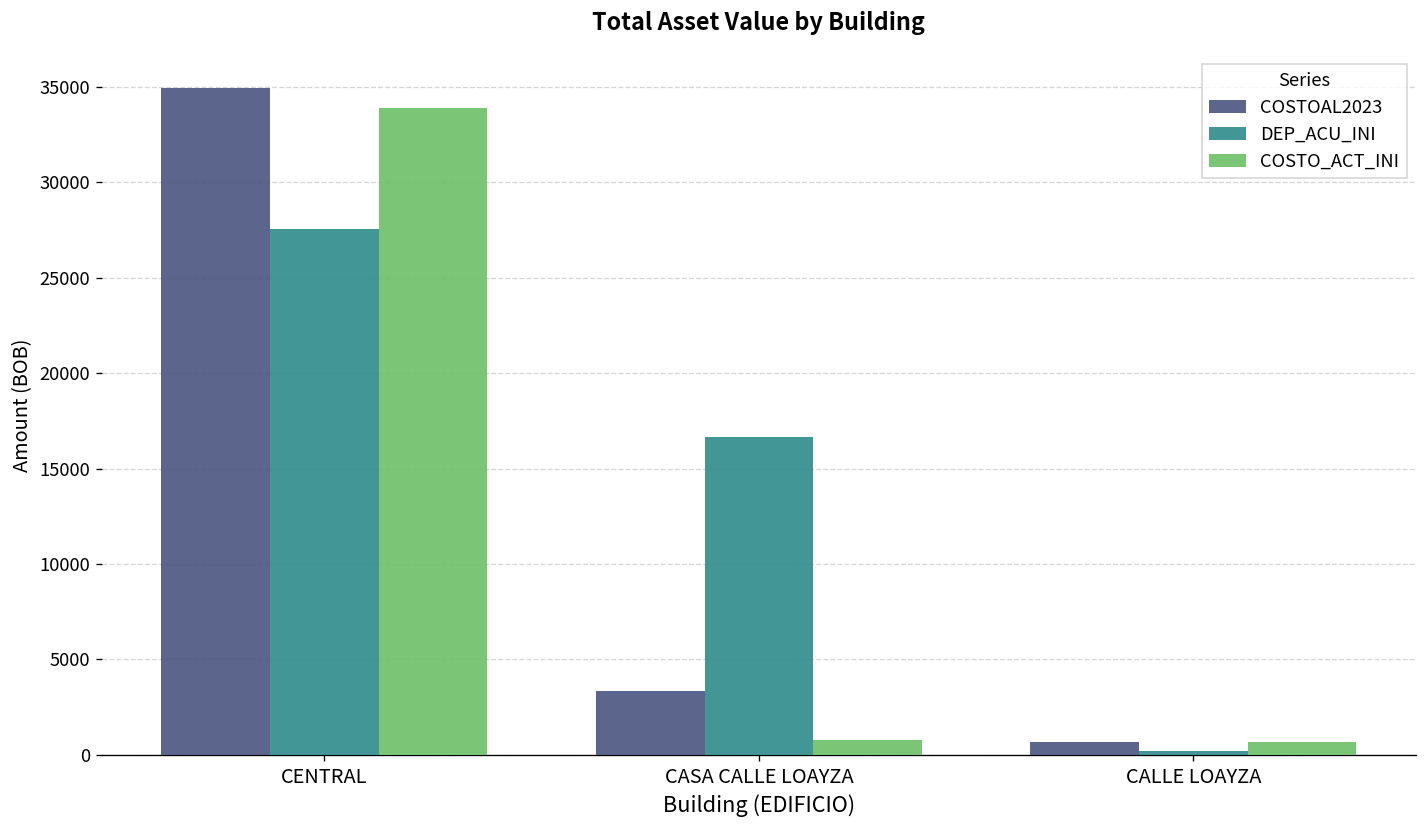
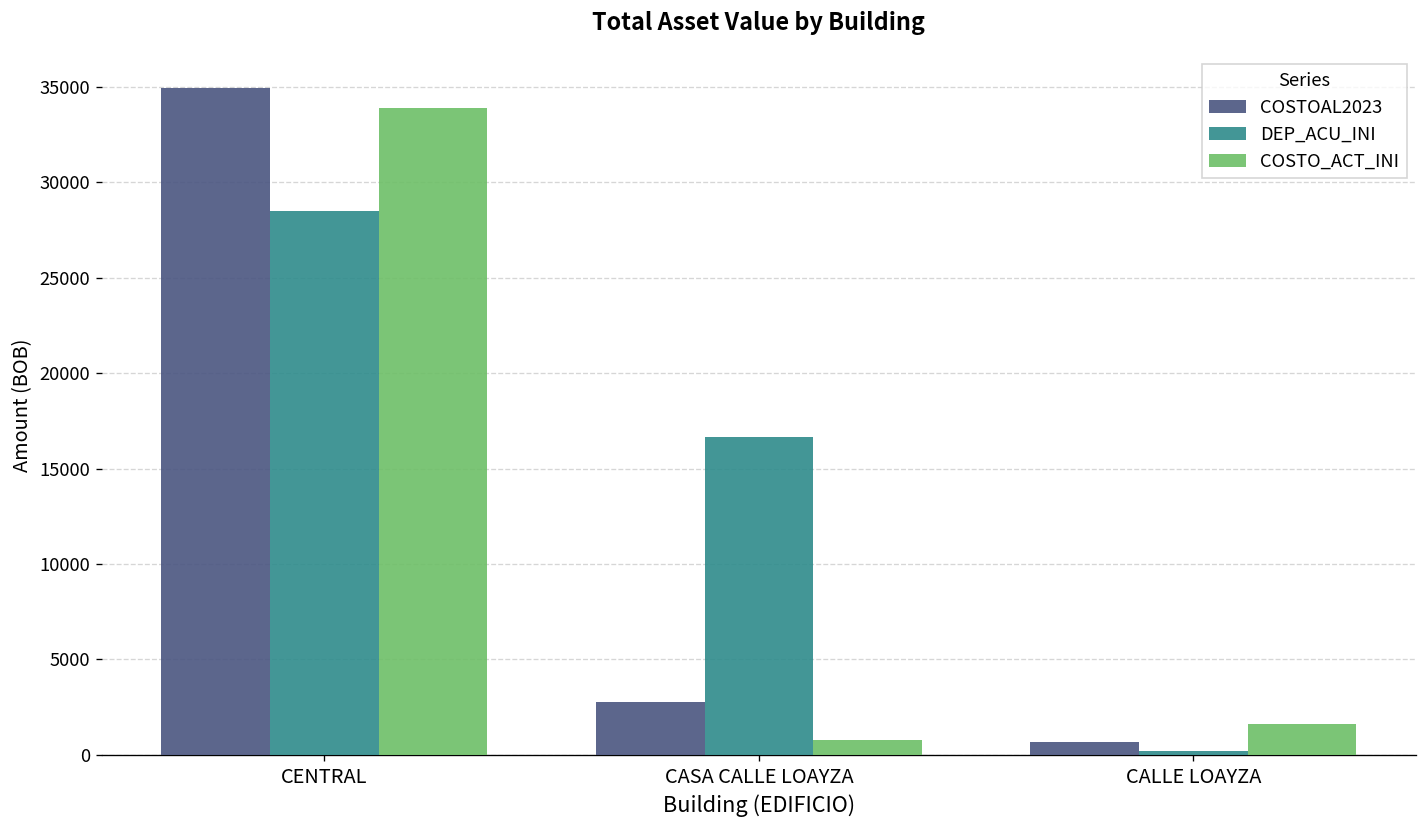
DEP_ACU_INI, CENTRAL: 27500 -> 28500
COSTOAL2023, CASA CALLE LOAYZA: 3400 -> 2800
COSTO_ACT_INI, CALLE LOAYZA: 700 -> 1600
